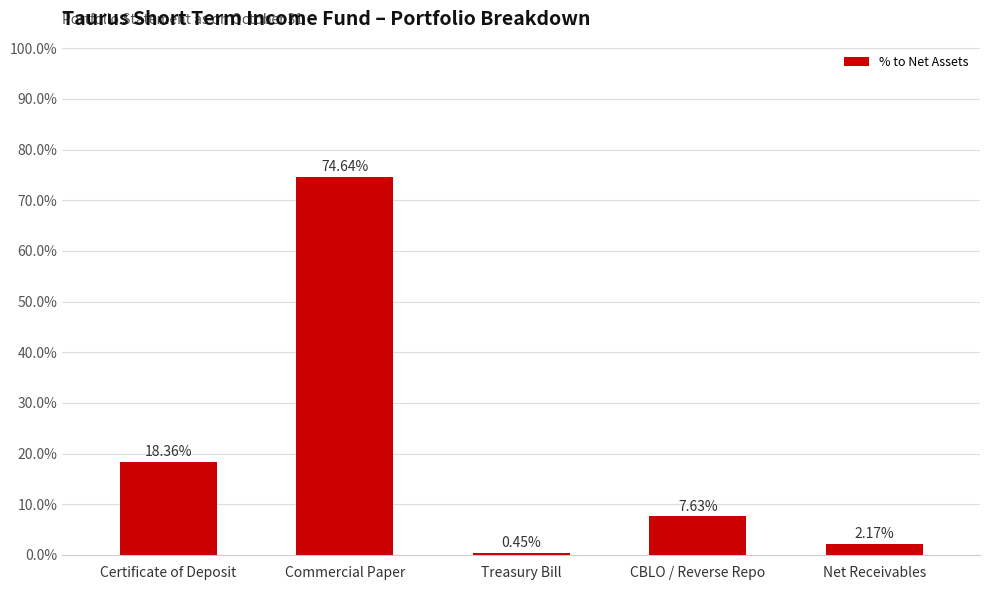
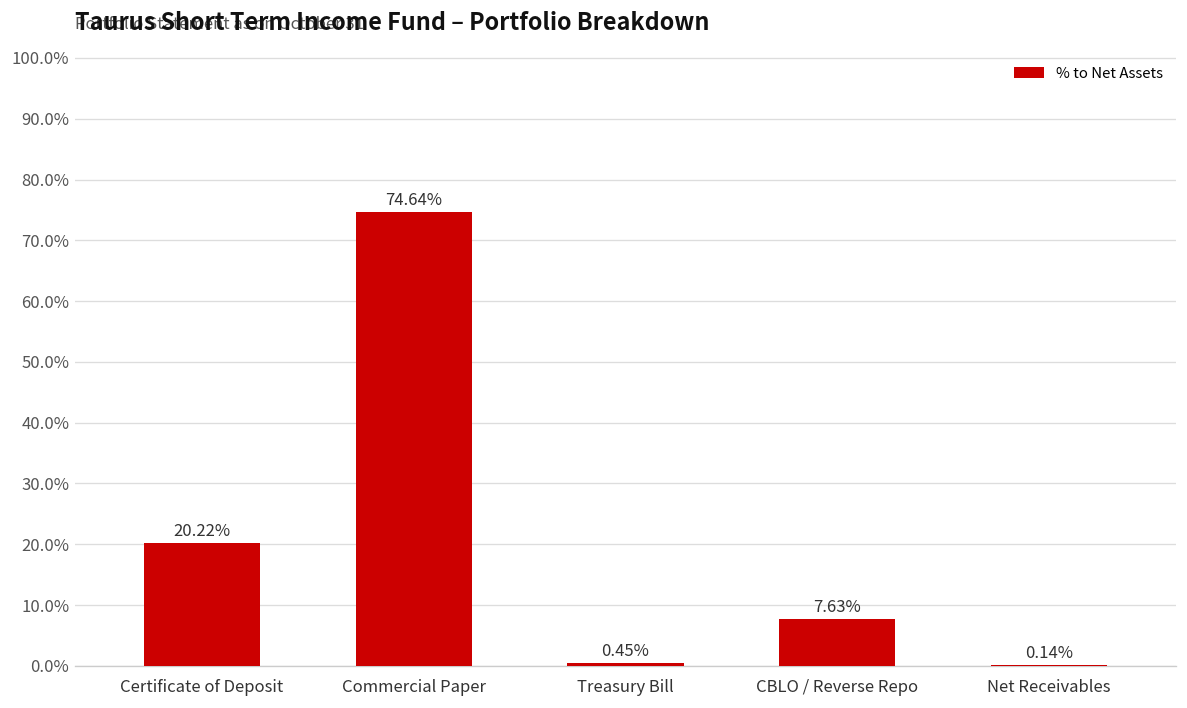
Certificate of Deposit: 18.36% -> 20.22%
Net Receivables: 2.17% -> 0.14%
